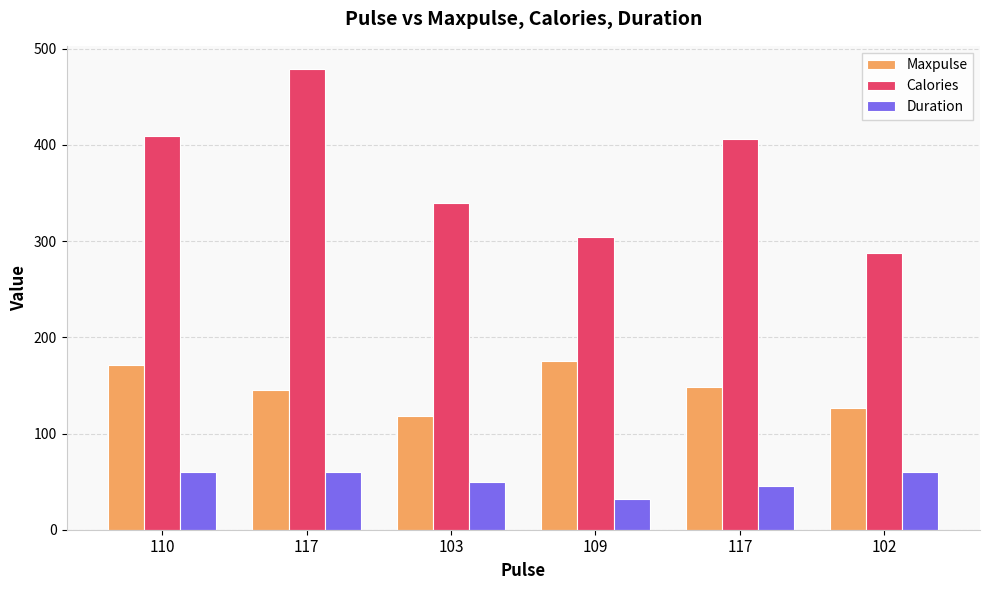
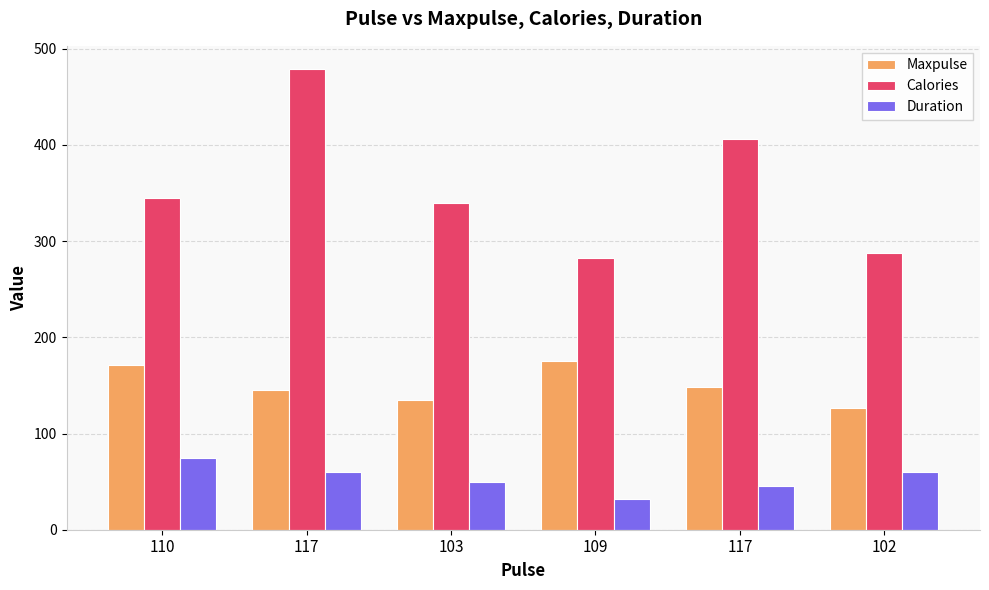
Calories, 110: 410 -> 350
Duration, 110: 60 -> 80
Maxpulse, 103: 120 -> 140
Calories, 109: 300 -> 280
